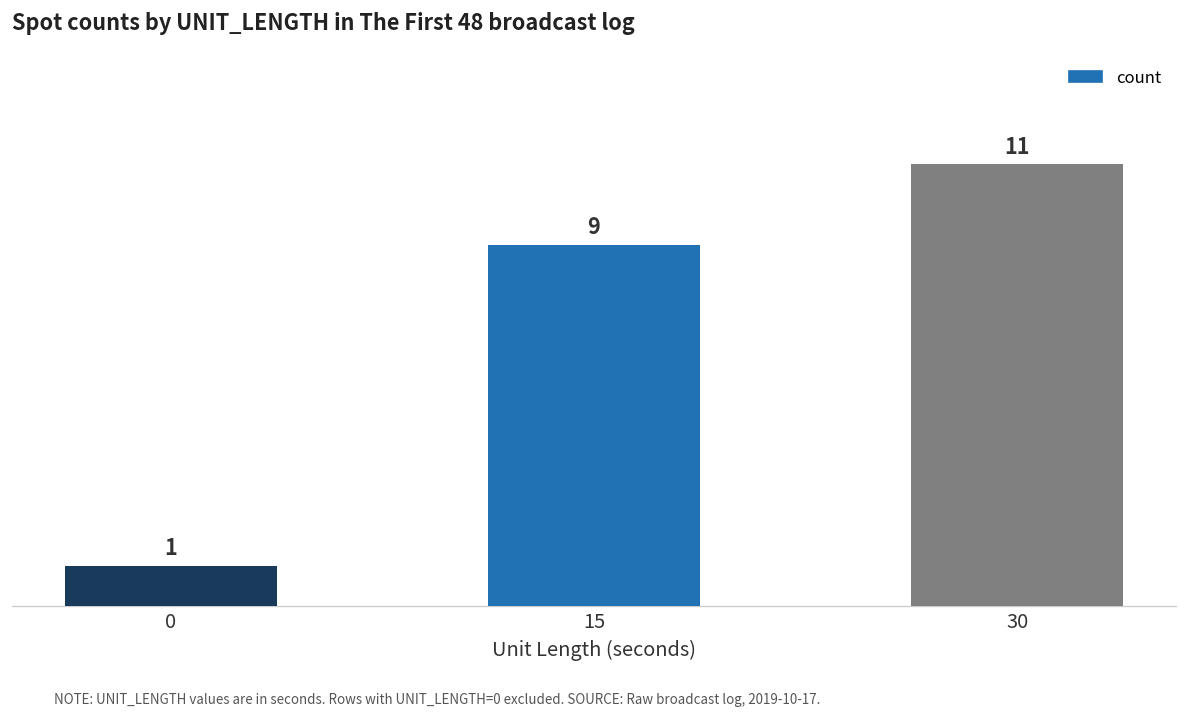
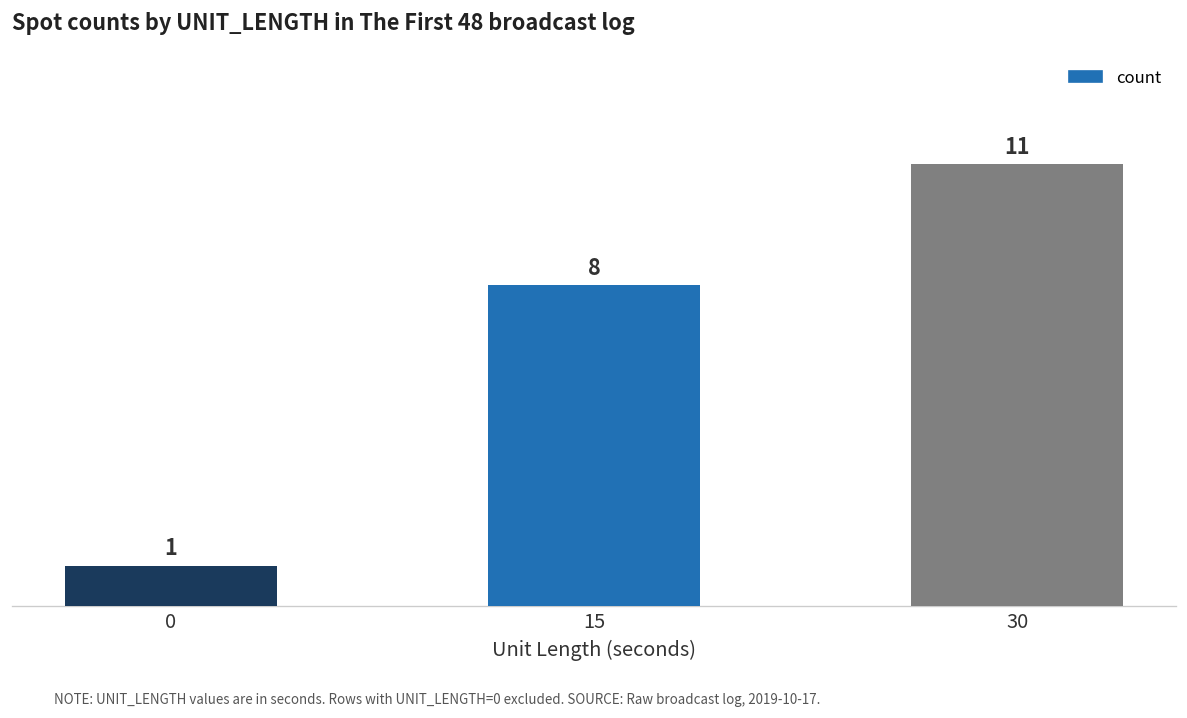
15: 9 -> 8
